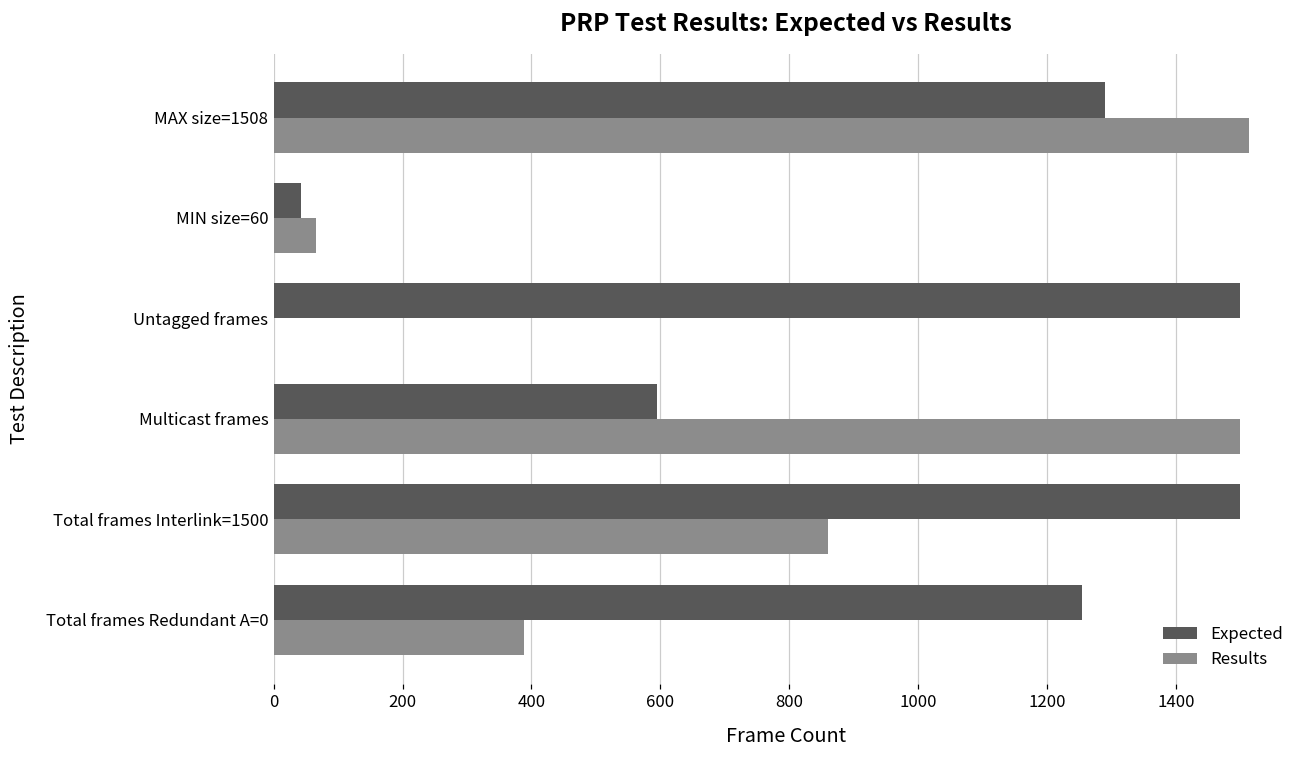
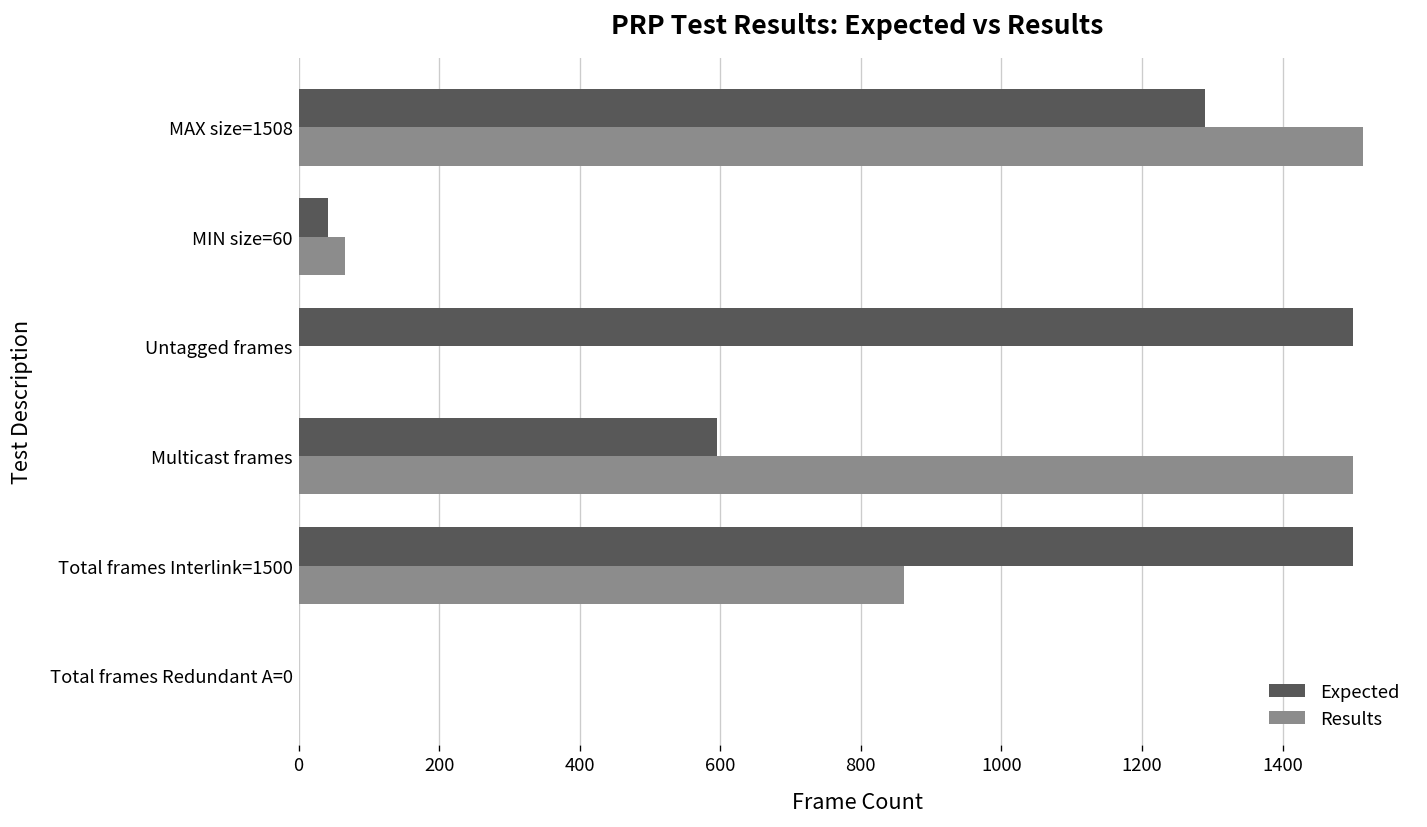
Expected, Total frames Redundant A=0: 1250 -> 0
Results, Total frames Redundant A=0: 390 -> 0
